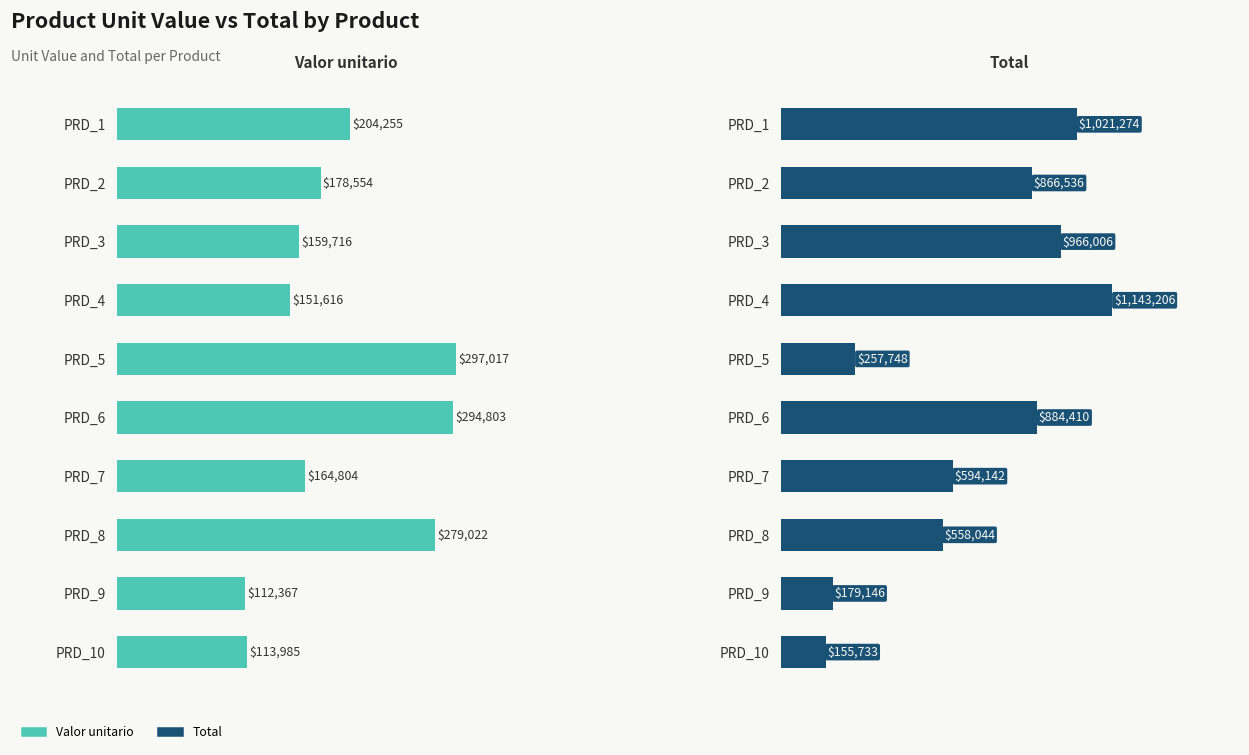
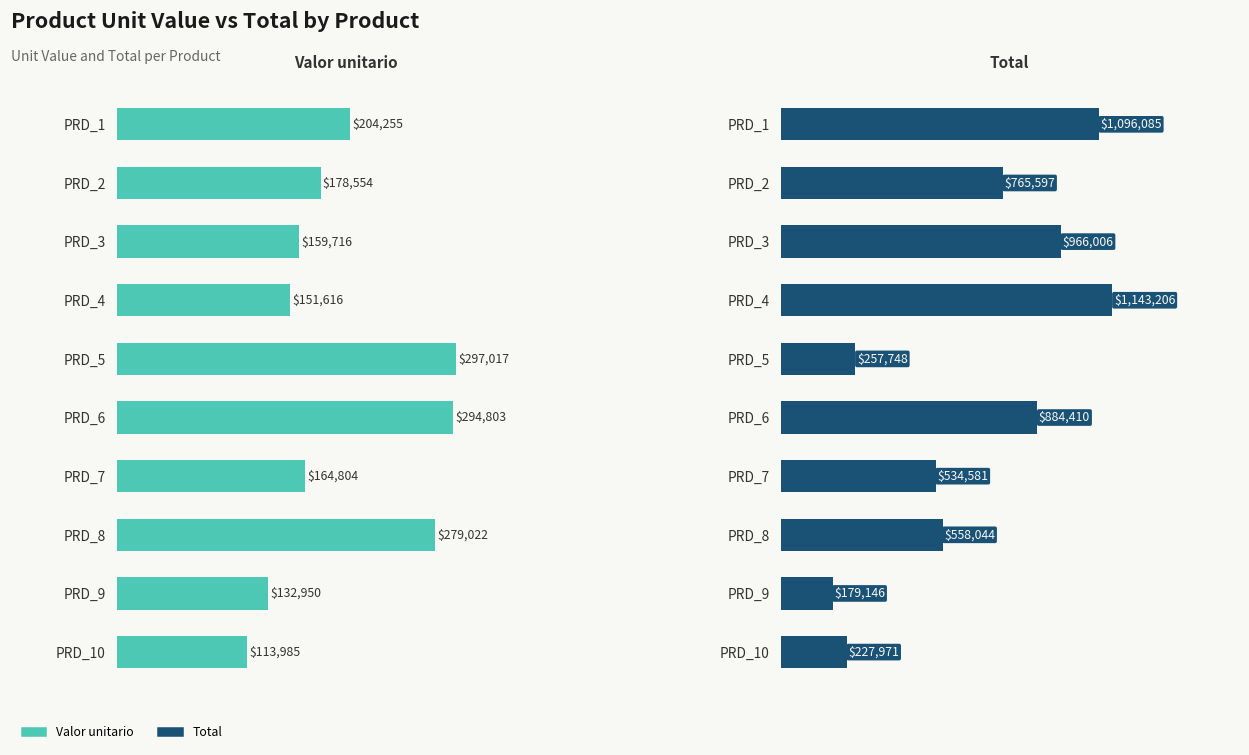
Valor unitario, PRD_9: $112,367 -> $132,950
Total, PRD_1: $1,021,274 -> $1,096,085
Total, PRD_2: $866,536 -> $765,597
Total, PRD_7: $594,142 -> $534,581
Total, PRD_10: $155,733 -> $227,971
